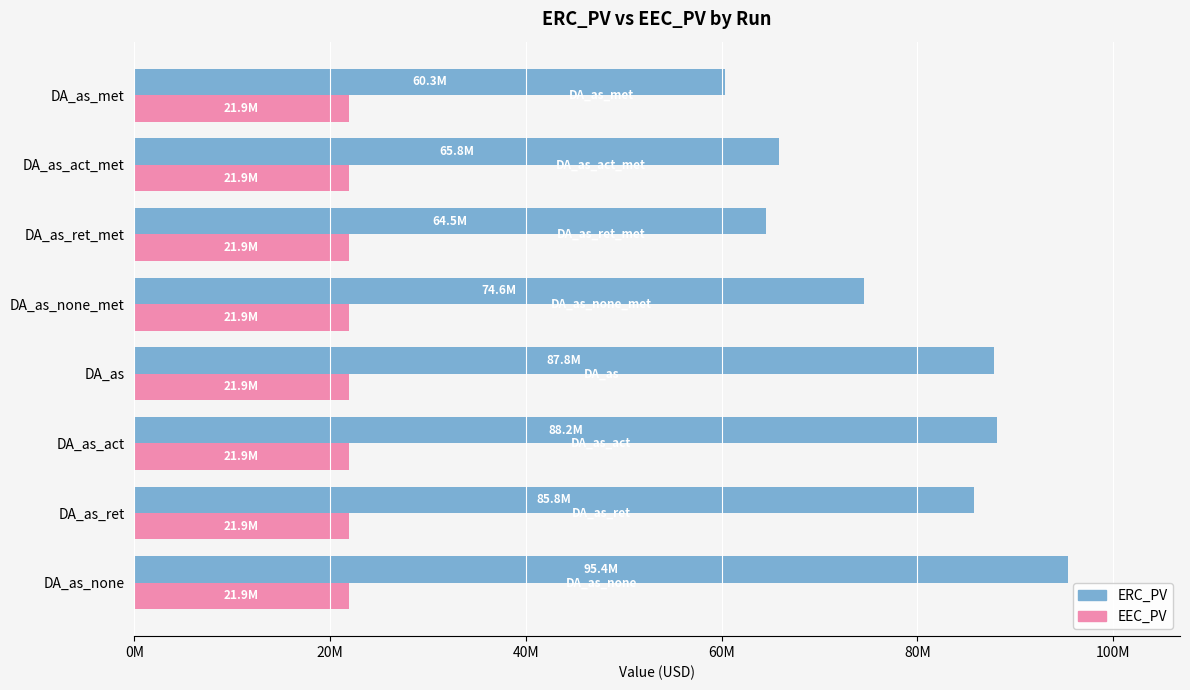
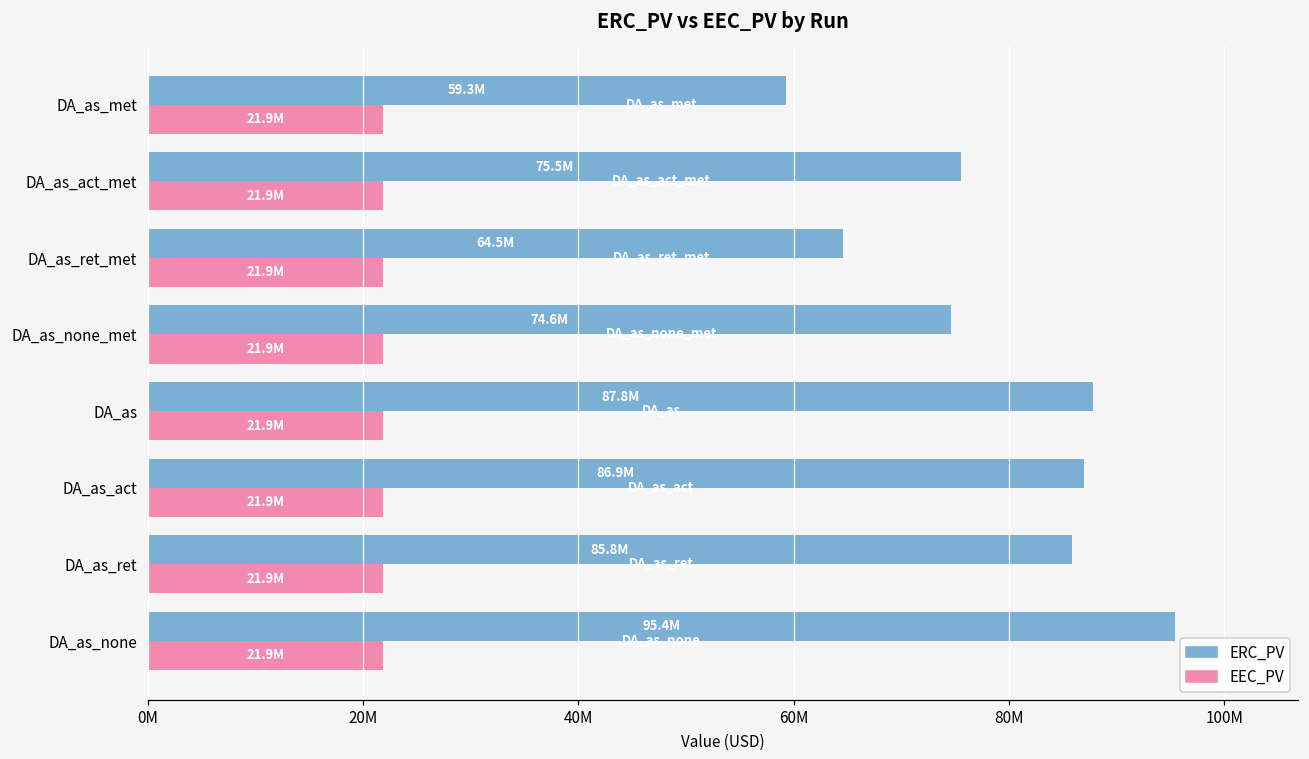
ERC_PV, DA_as_met: 60.3M -> 59.3M
ERC_PV, DA_as_act_met: 65.8M -> 75.5M
ERC_PV, DA_as_act: 88.2M -> 86.9M
